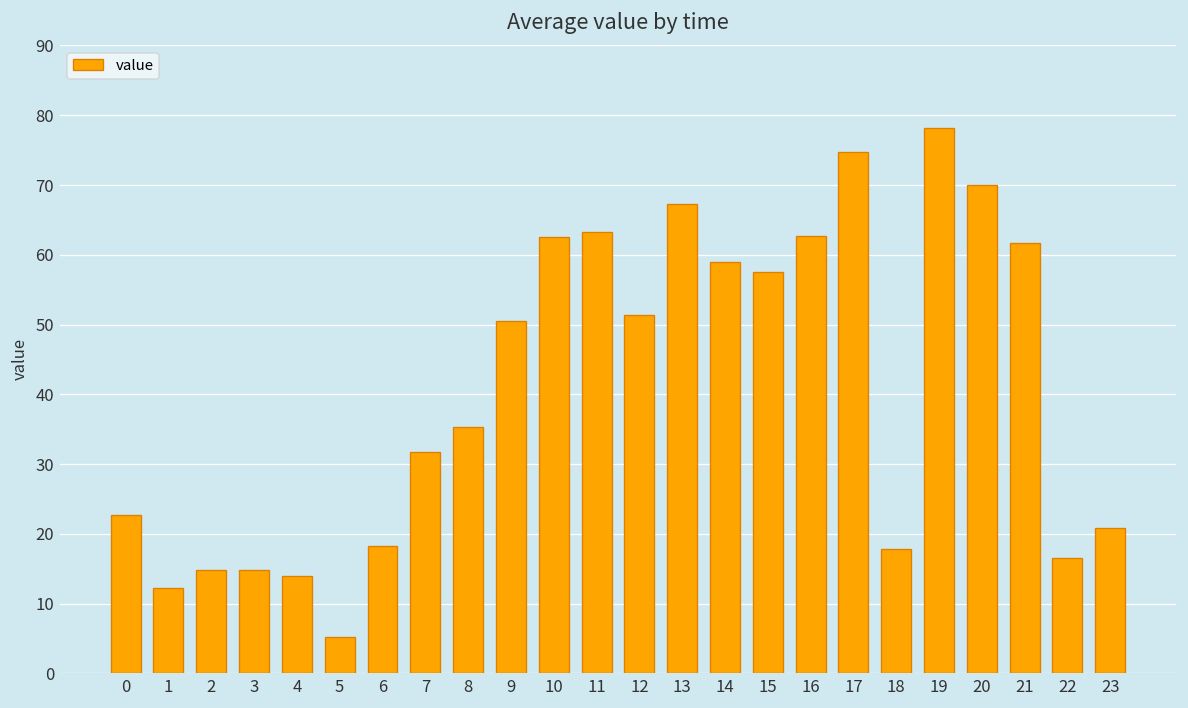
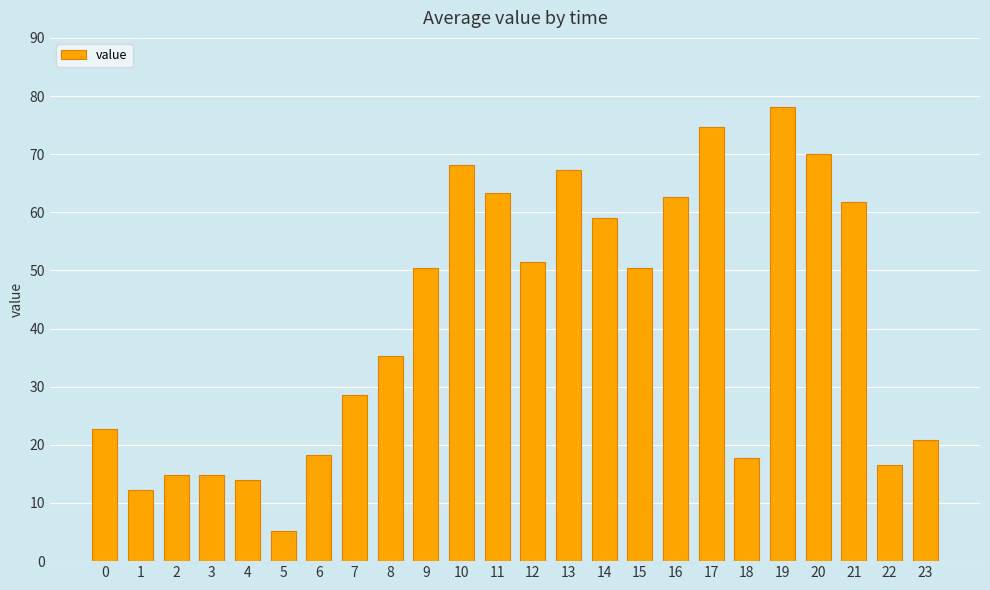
7: 32 -> 29
10: 63 -> 68
15: 57 -> 50
